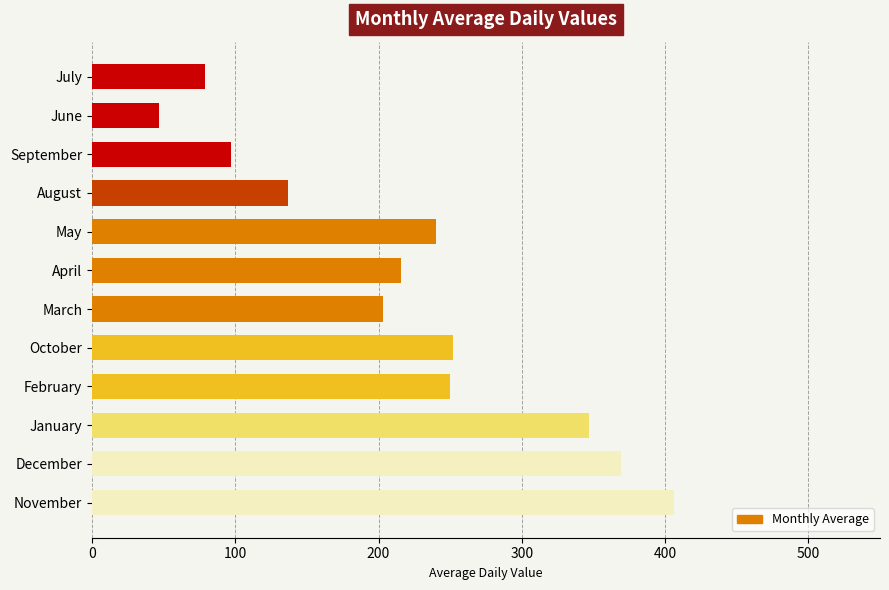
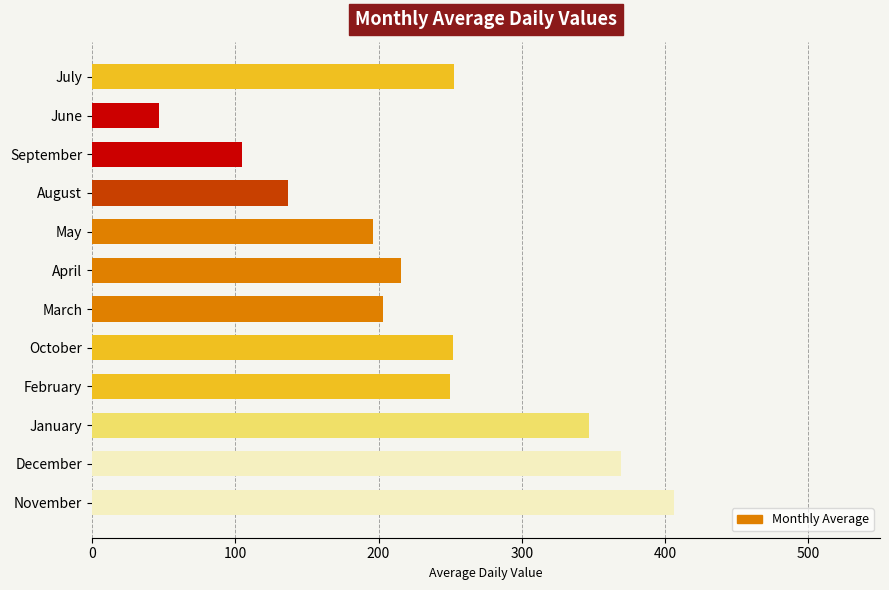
July: 79 -> 253
September: 97 -> 105
May: 240 -> 196
